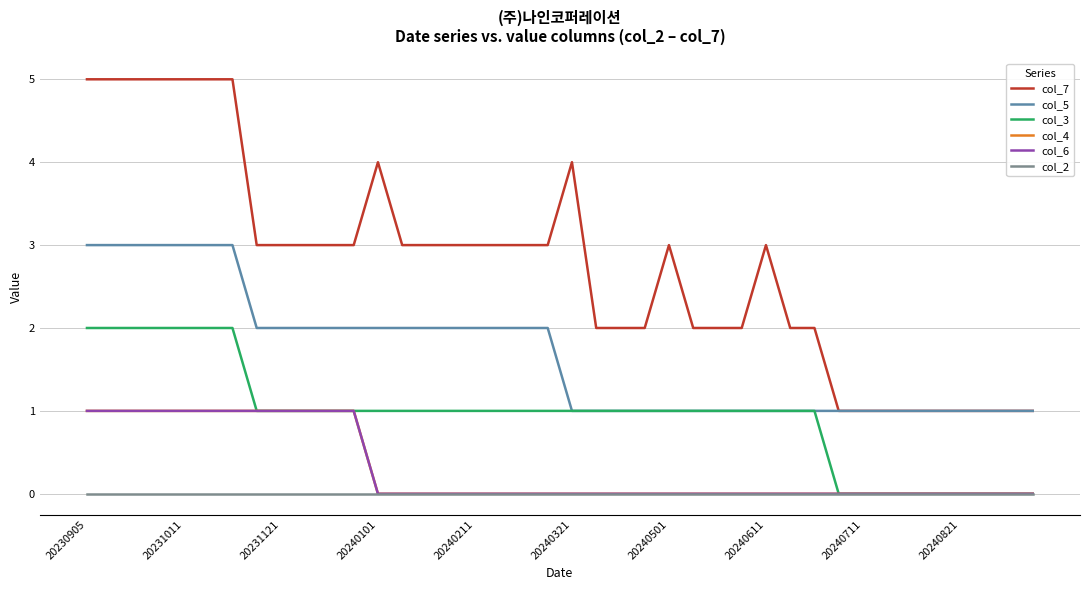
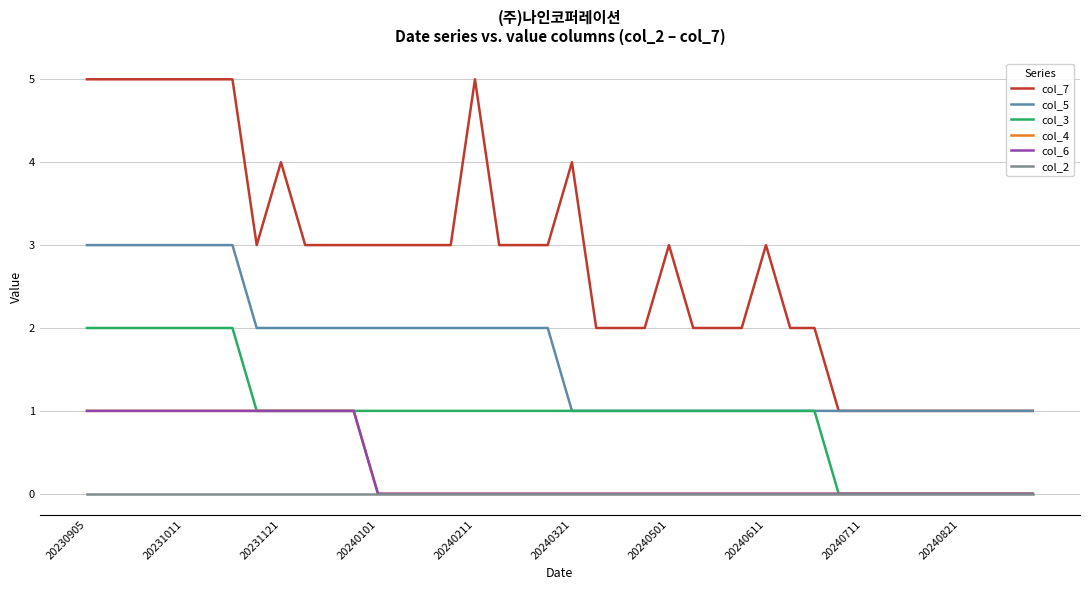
col_7, 20231121: 3 -> 4
col_7, 20240101: 4 -> 3
col_7, 20240211: 3 -> 5
